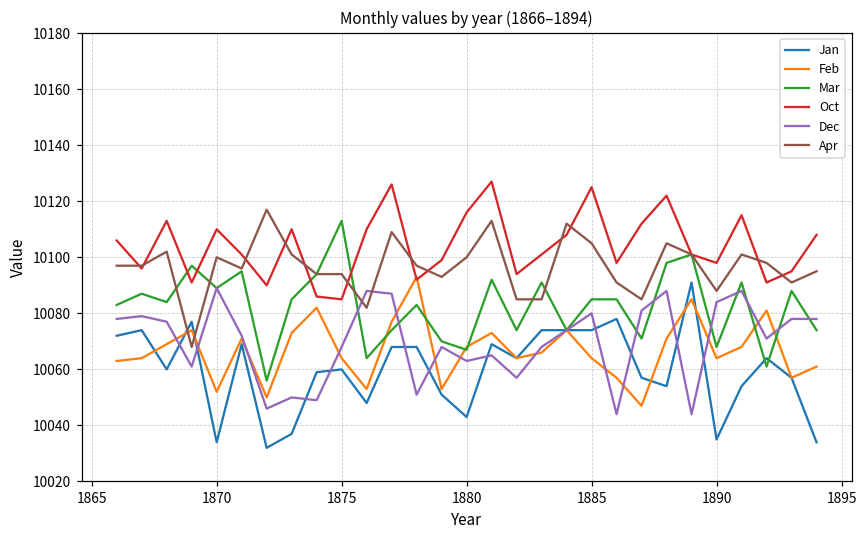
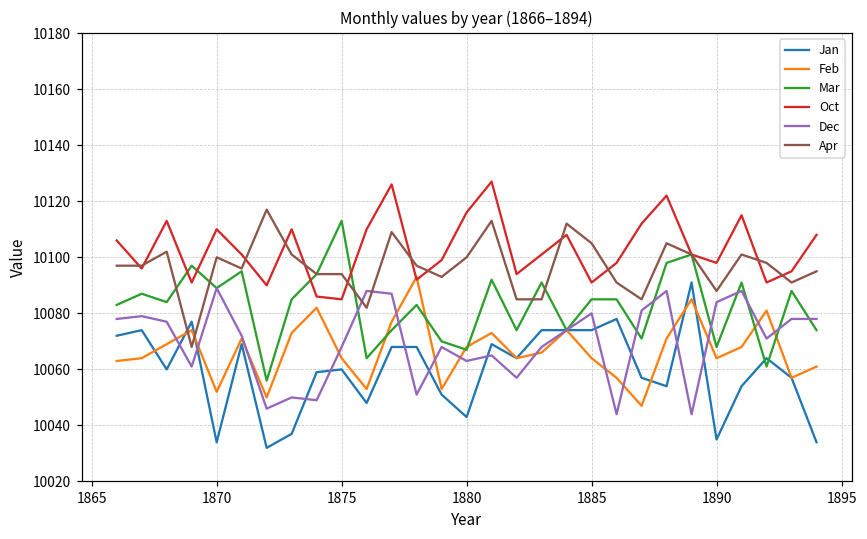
Oct, 1885: 10125 -> 10091
